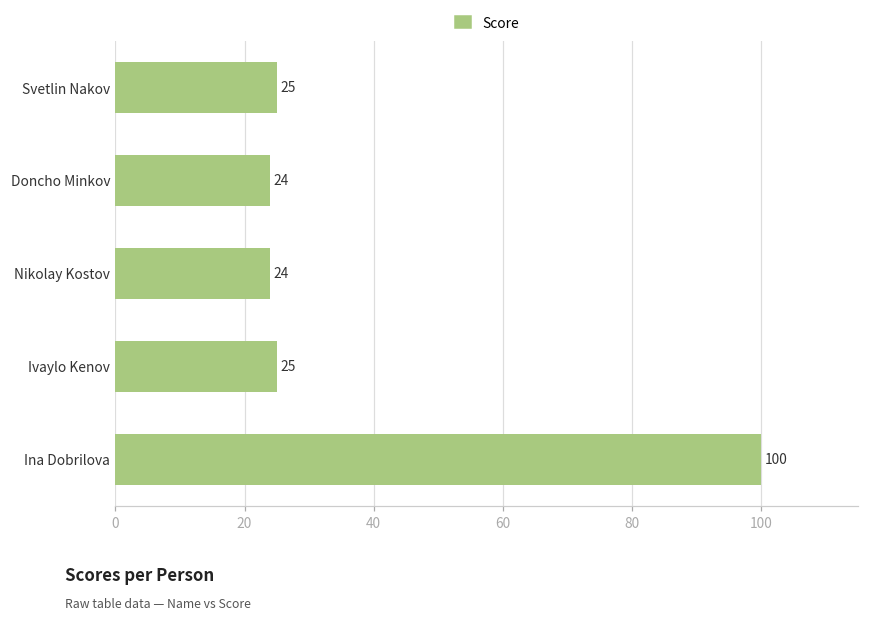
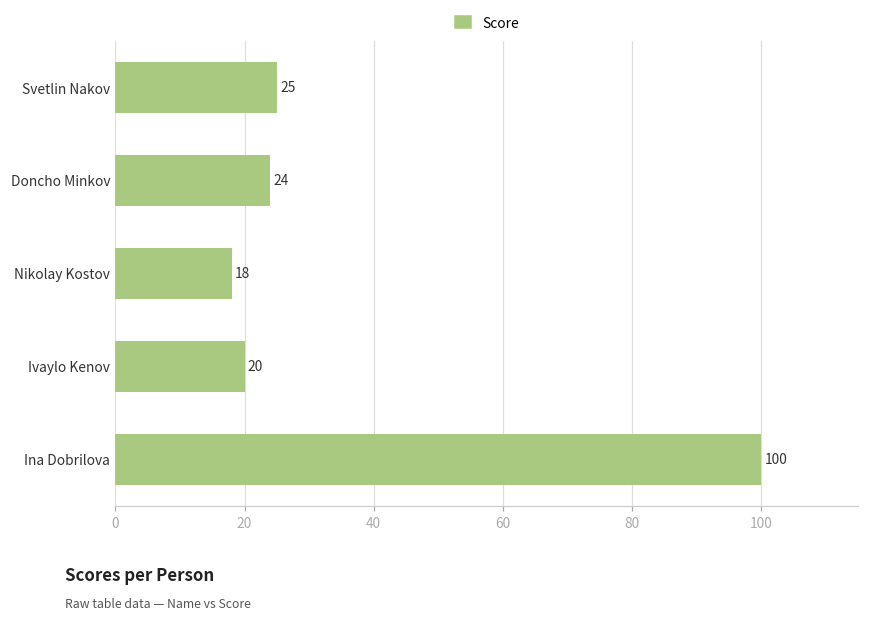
Nikolay Kostov: 24 -> 18
Ivaylo Kenov: 25 -> 20
